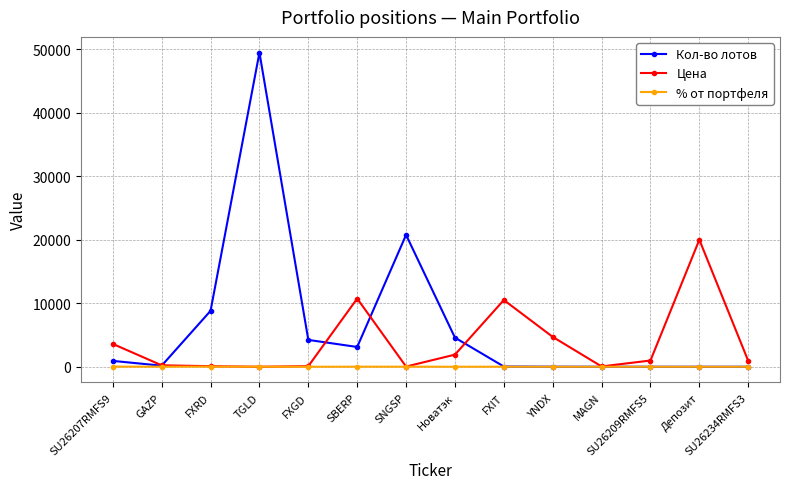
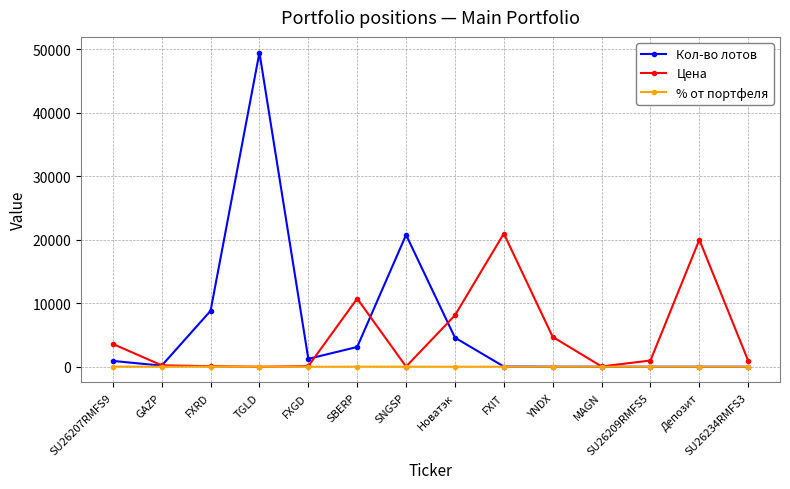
Кол-во лотов, FXGD: 4000 -> 1000
Цена, Новатэк: 2000 -> 8000
Цена, FXIT: 11000 -> 21000
